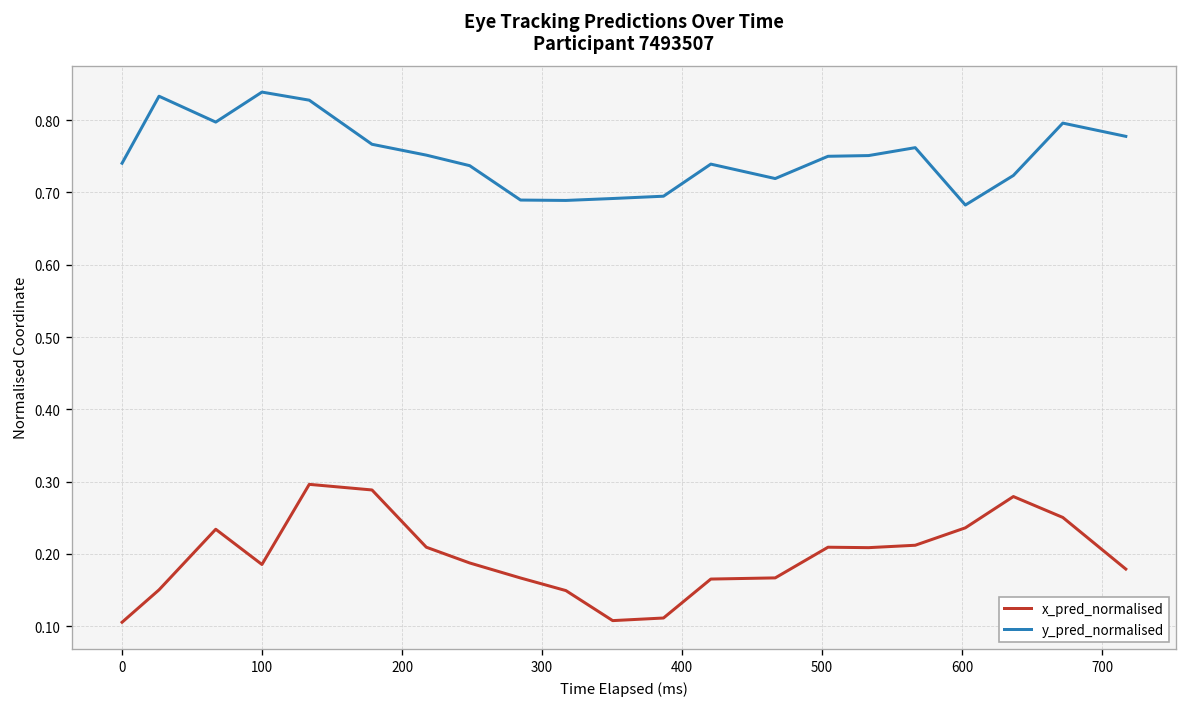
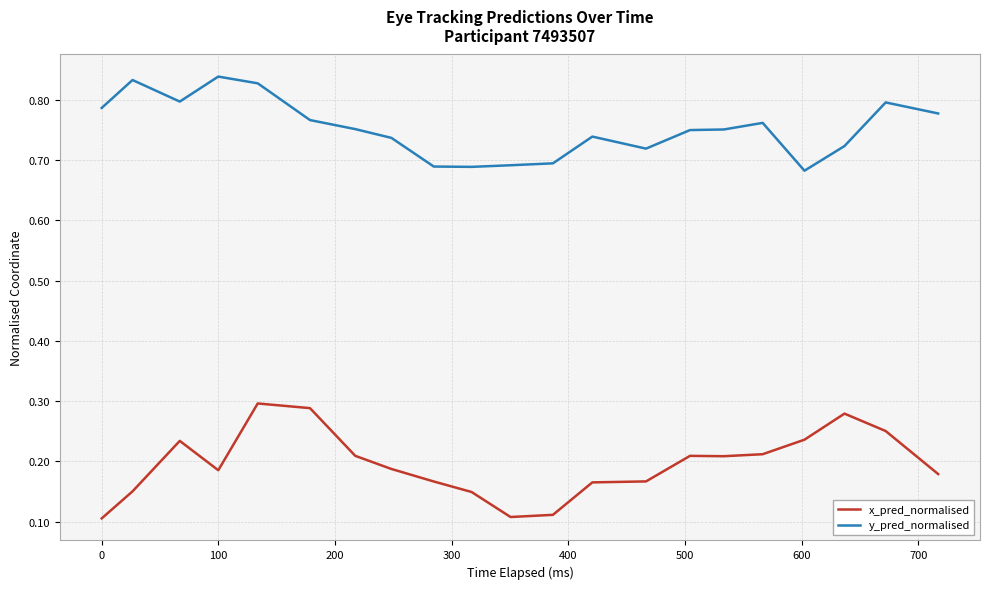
y_pred_normalised, 0: 0.74 -> 0.79
